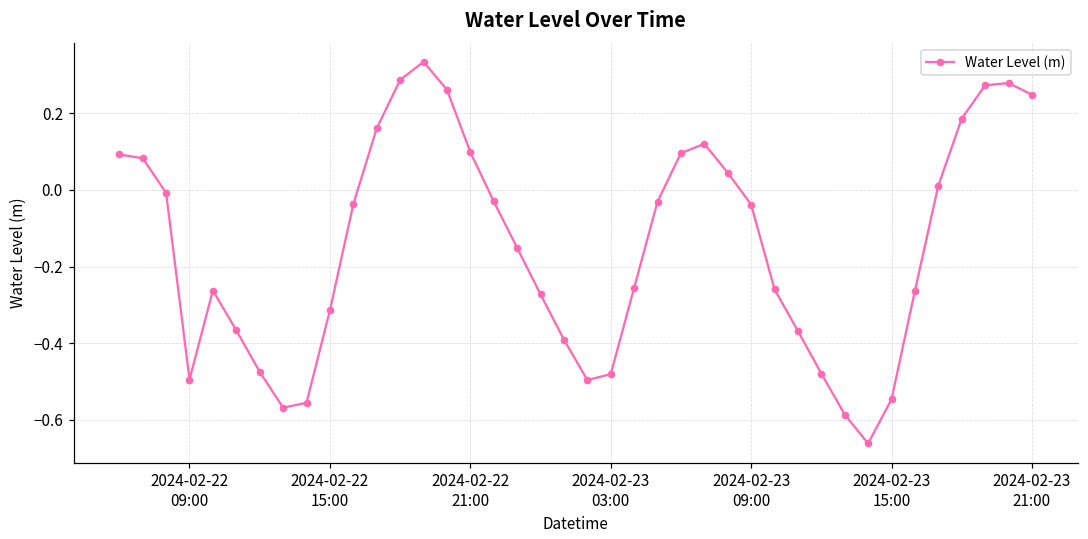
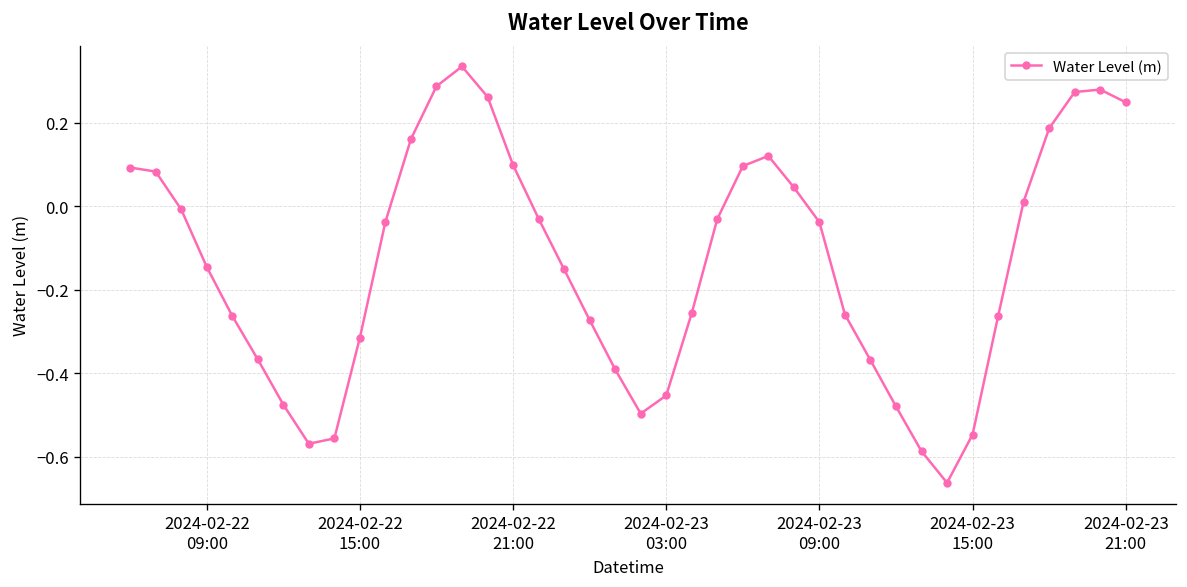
2024-02-22 09:00: -0.49 -> -0.15
2024-02-23 03:00: -0.48 -> -0.45
